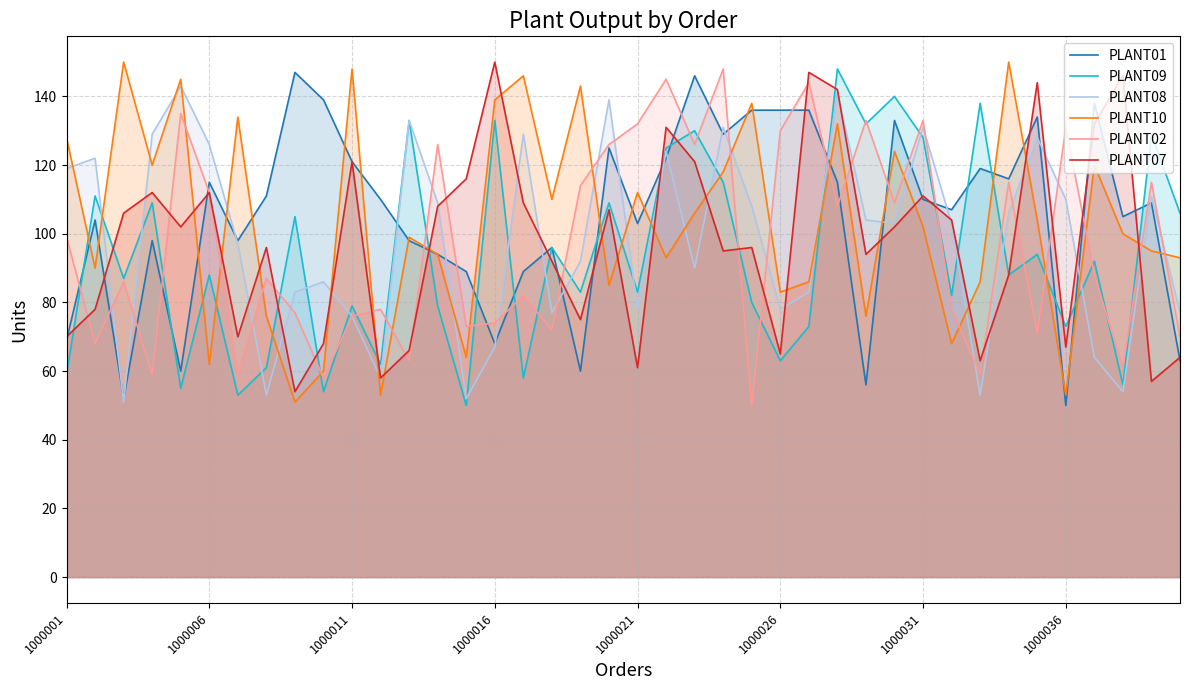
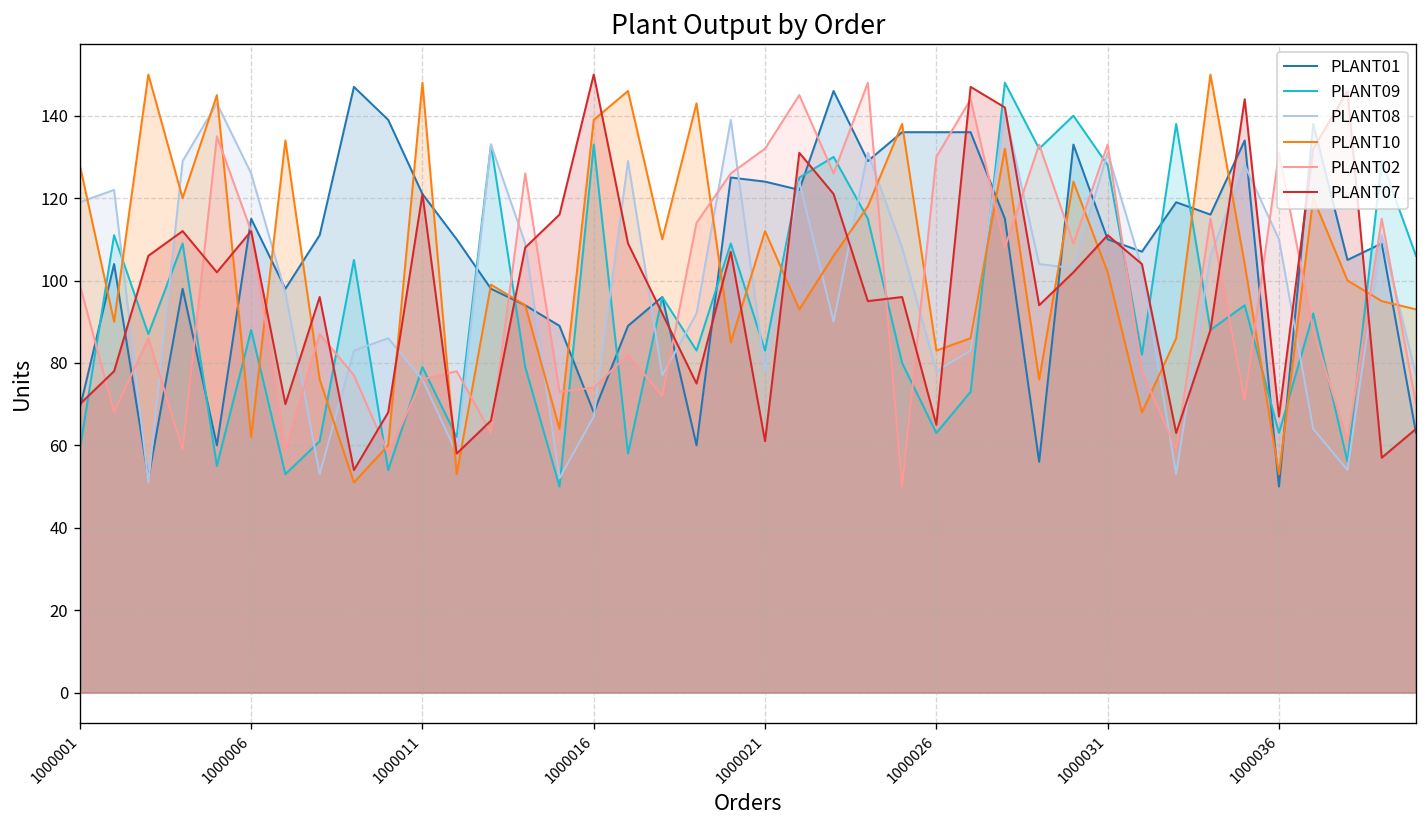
PLANT01, 1000021: 103 -> 124
PLANT09, 1000036: 73 -> 63
